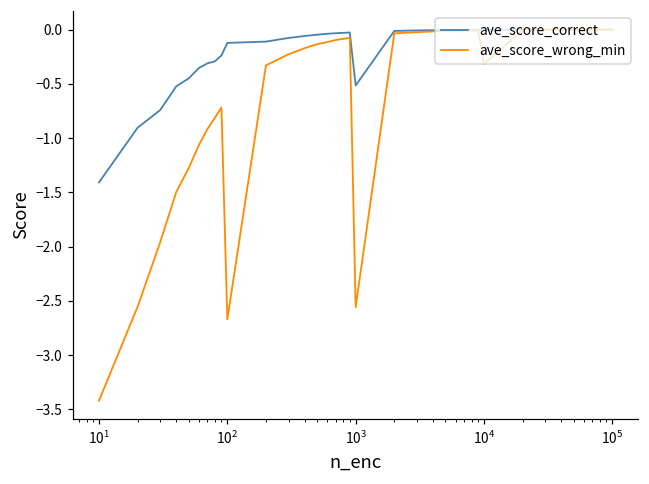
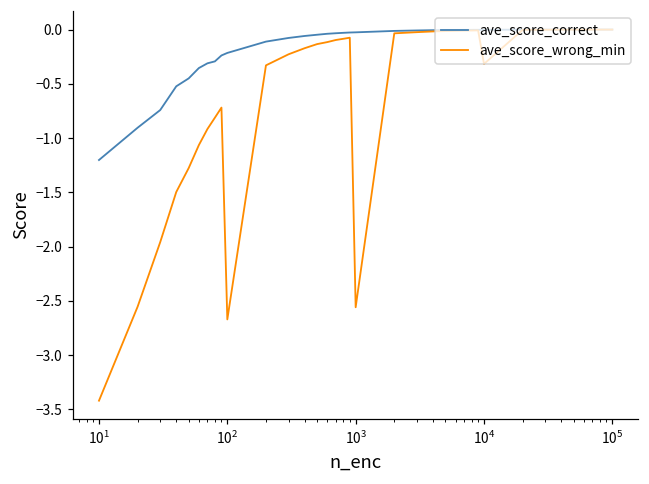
ave_score_correct, 10^1: -1.4 -> -1.2
ave_score_correct, 10^2: -0.1 -> -0.2
ave_score_correct, 10^3: -0.5 -> 0.0
